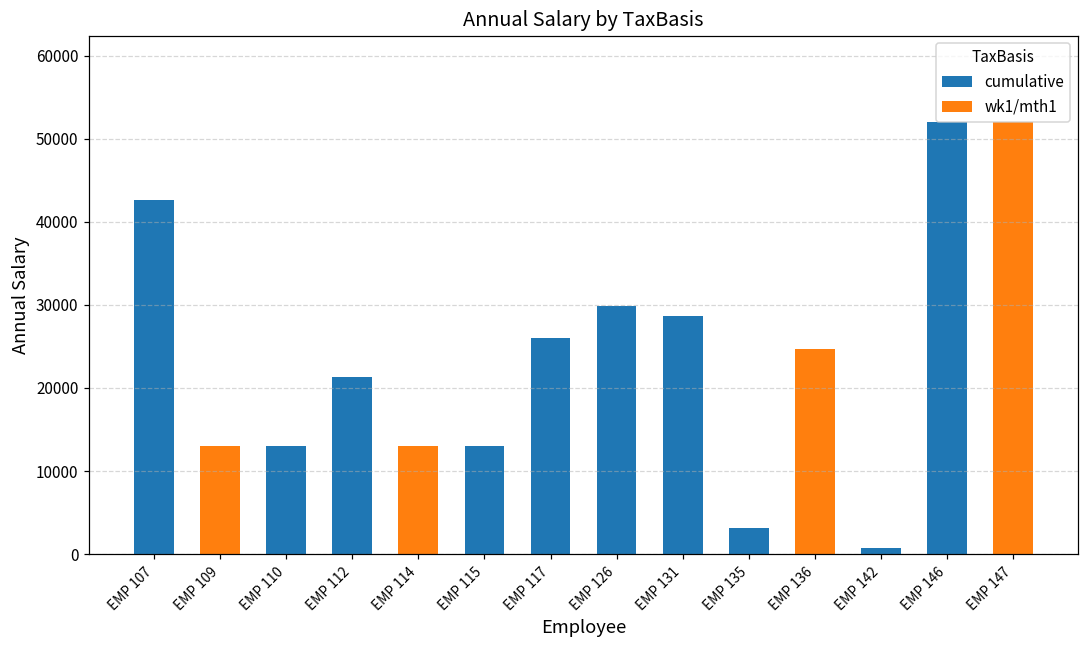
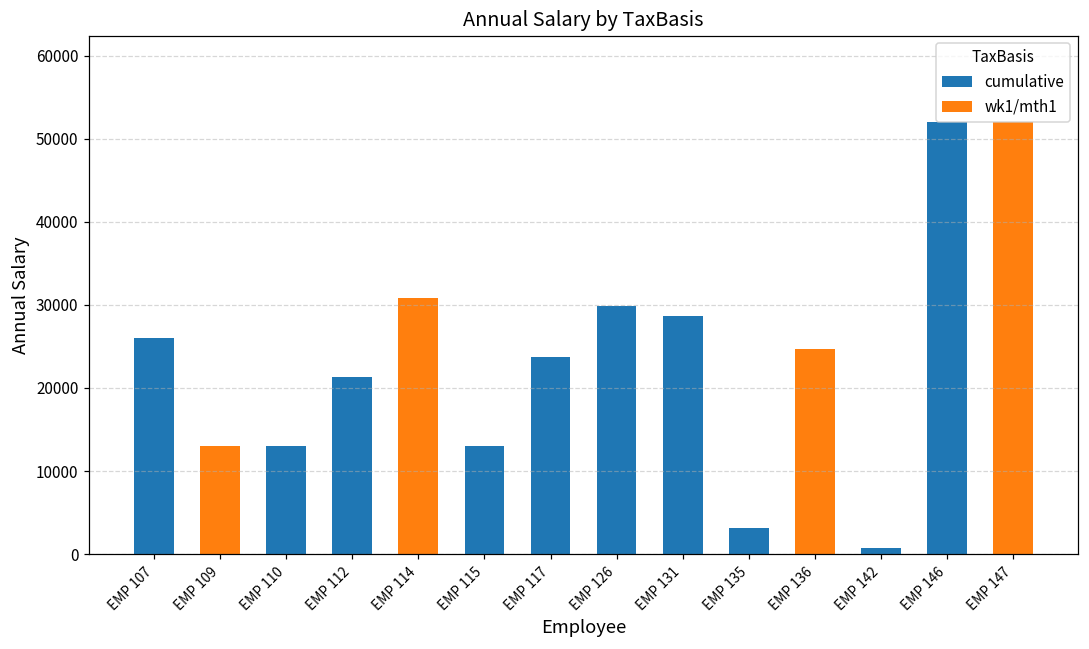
EMP 107: 43000 -> 26000
EMP 114: 13000 -> 31000
EMP 117: 26000 -> 24000
